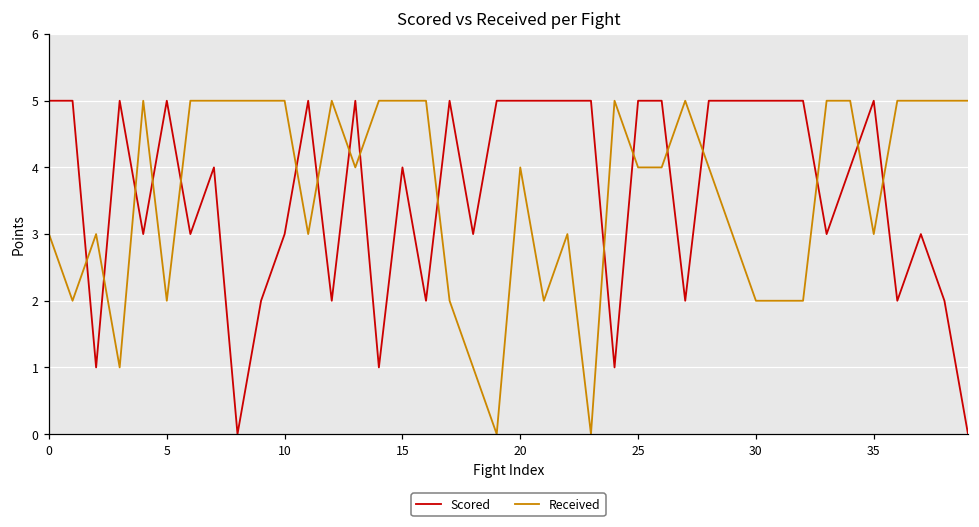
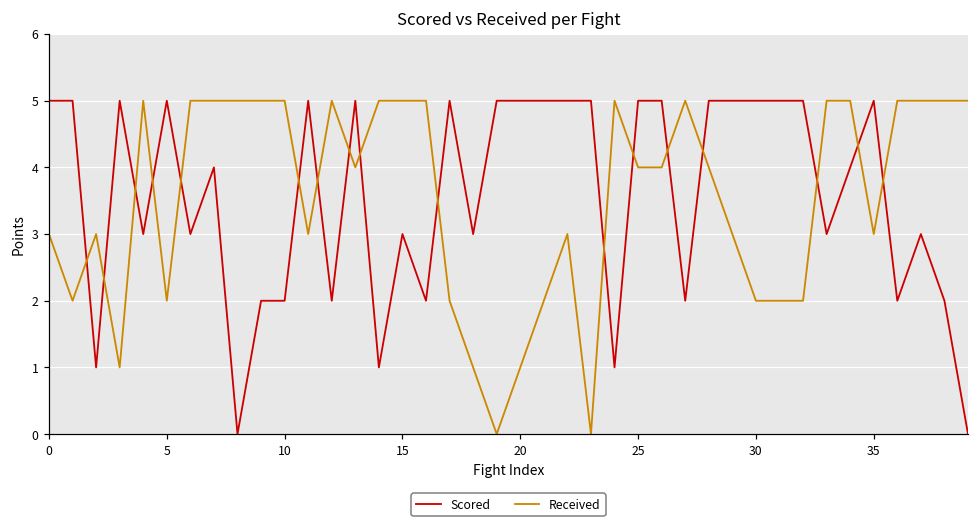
Scored, 10: 3 -> 2
Scored, 15: 4 -> 3
Received, 20: 4 -> 1
